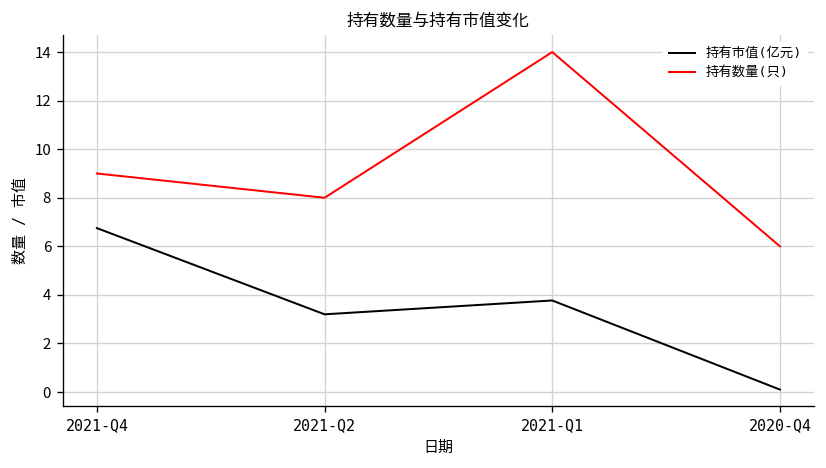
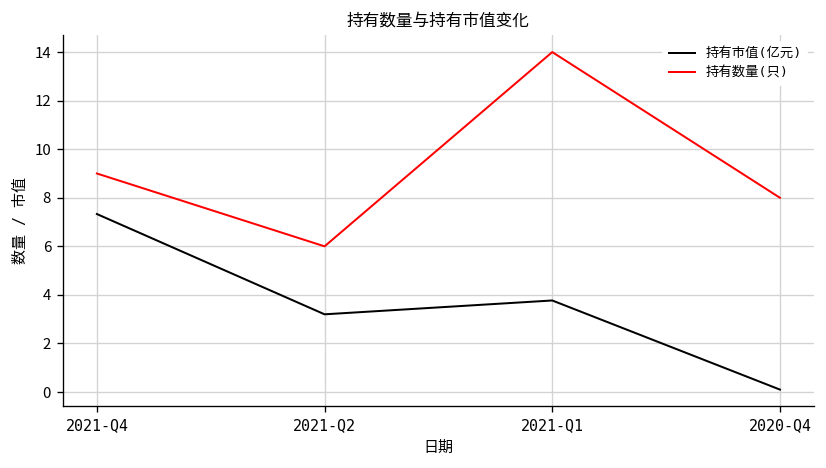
持有市值(亿元), 2021-Q4: 6.8 -> 7.3
持有数量(只), 2021-Q2: 8 -> 6
持有数量(只), 2020-Q4: 6 -> 8
